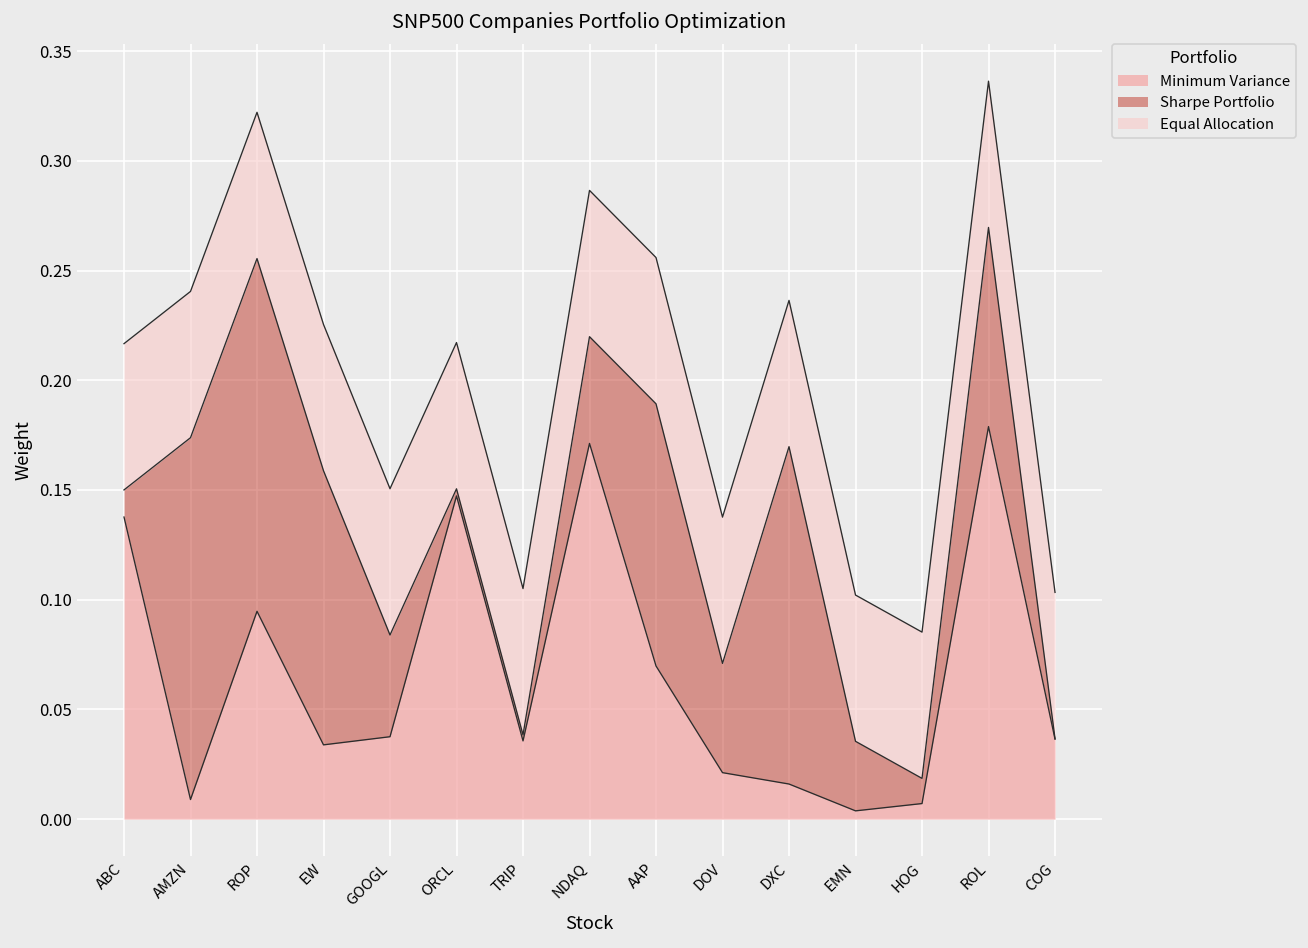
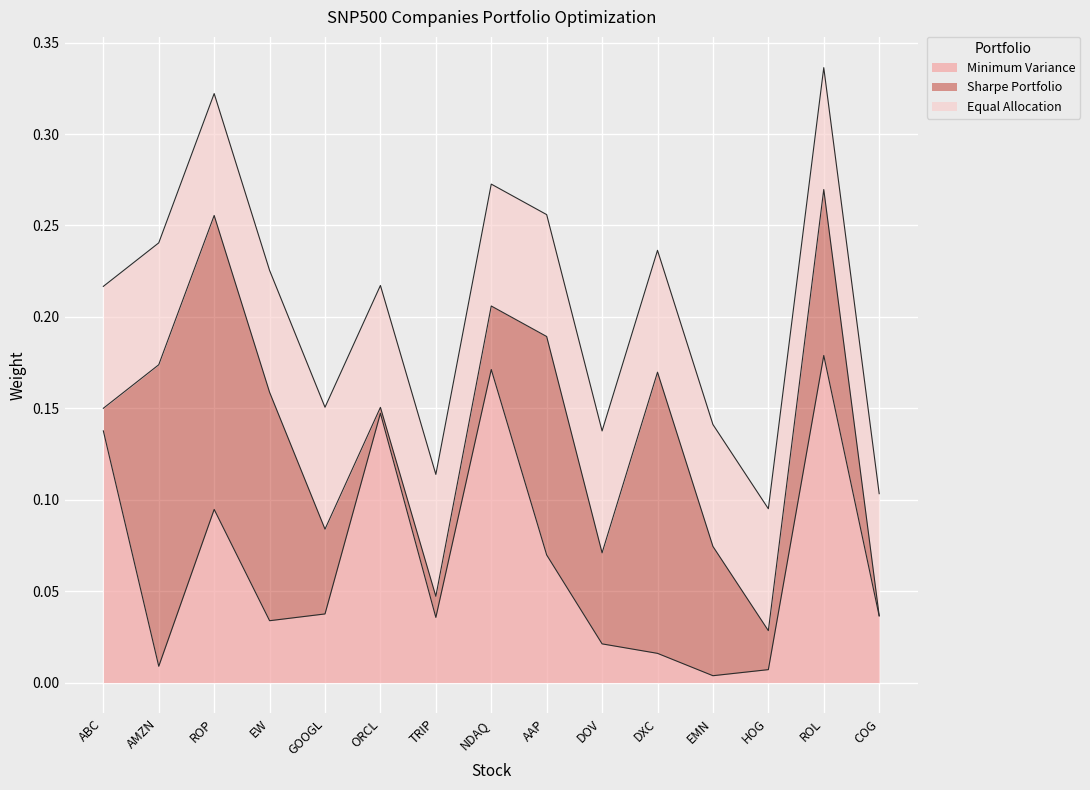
Sharpe Portfolio, TRIP: 0.003 -> 0.012
Sharpe Portfolio, NDAQ: 0.049 -> 0.035
Sharpe Portfolio, EMN: 0.032 -> 0.071
Sharpe Portfolio, HOG: 0.011 -> 0.021
